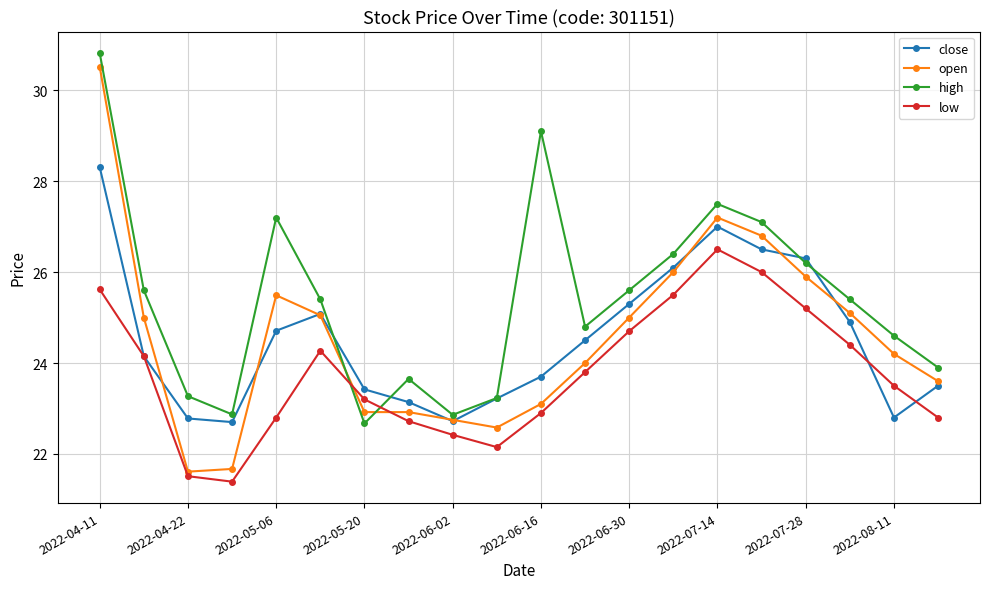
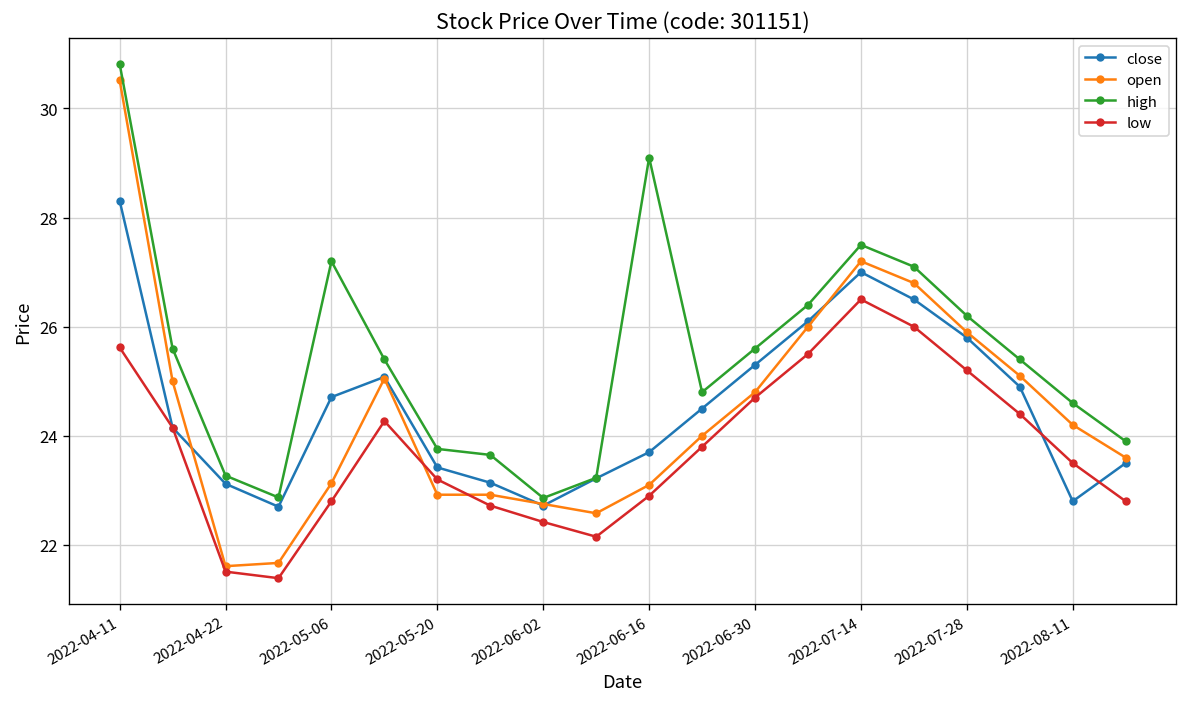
close, 2022-04-22: 22.8 -> 23.1
open, 2022-05-06: 25.5 -> 23.1
high, 2022-05-20: 22.7 -> 23.8
open, 2022-06-30: 25.0 -> 24.8
close, 2022-07-28: 26.3 -> 25.8
